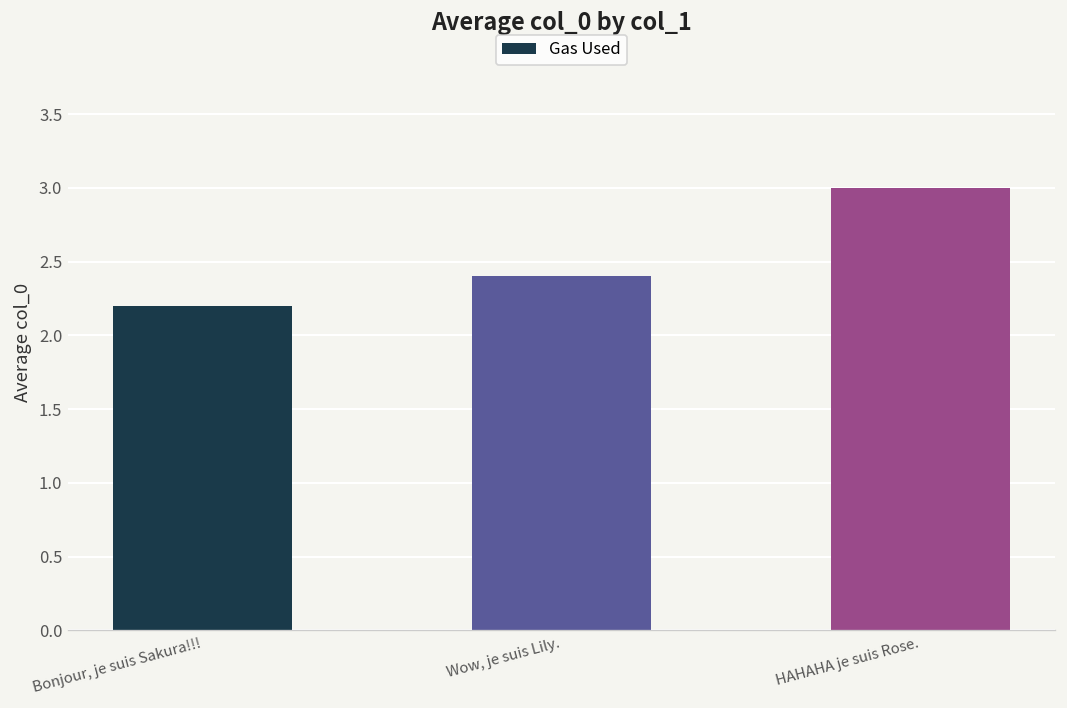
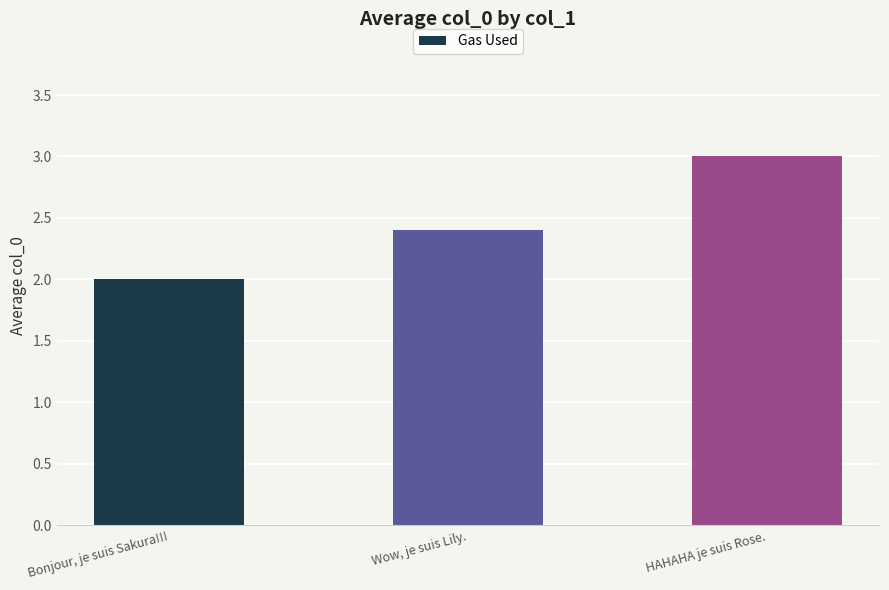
Bonjour, je suis Sakura!!!: 2.2 -> 2.0
